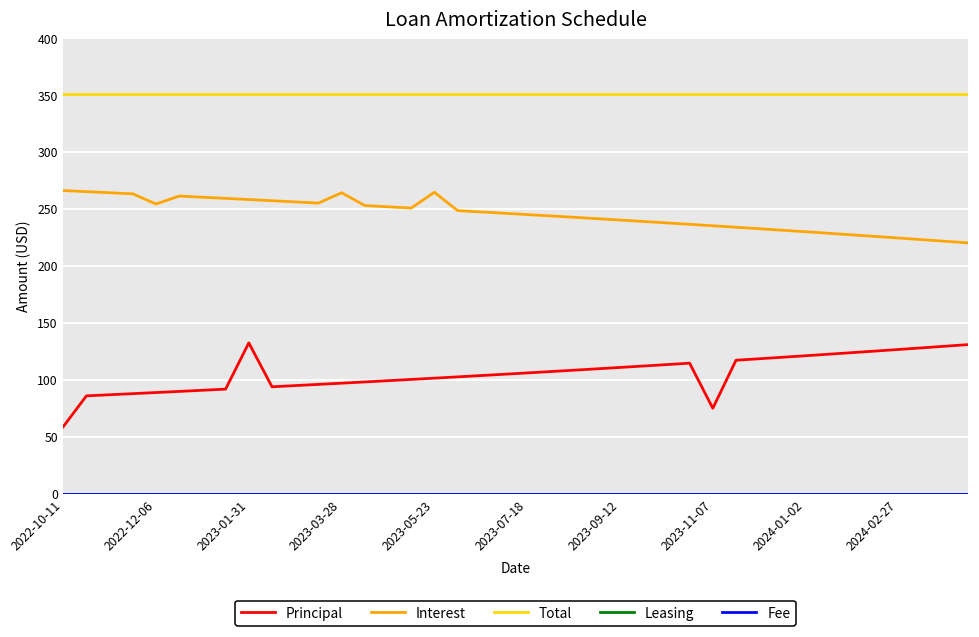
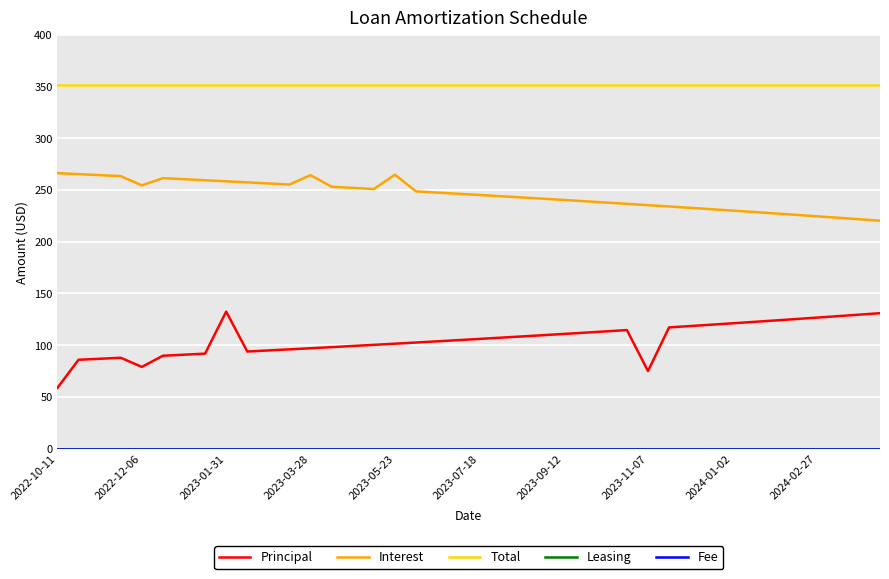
Principal, 2022-12-06: 89 -> 79
